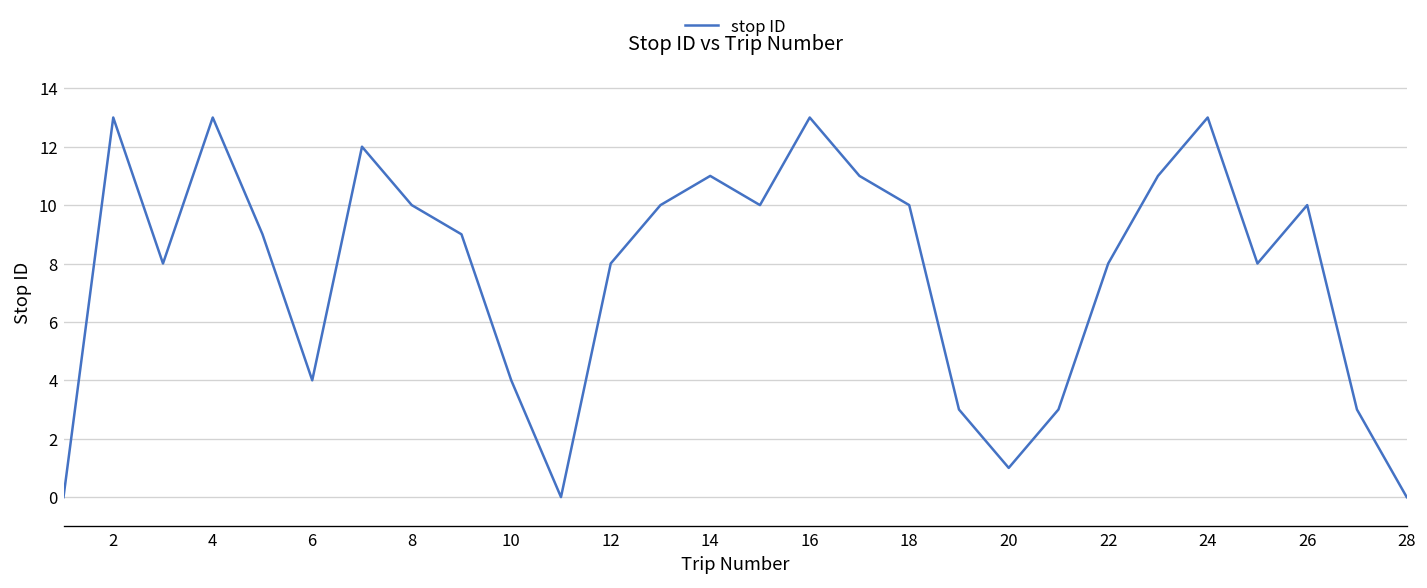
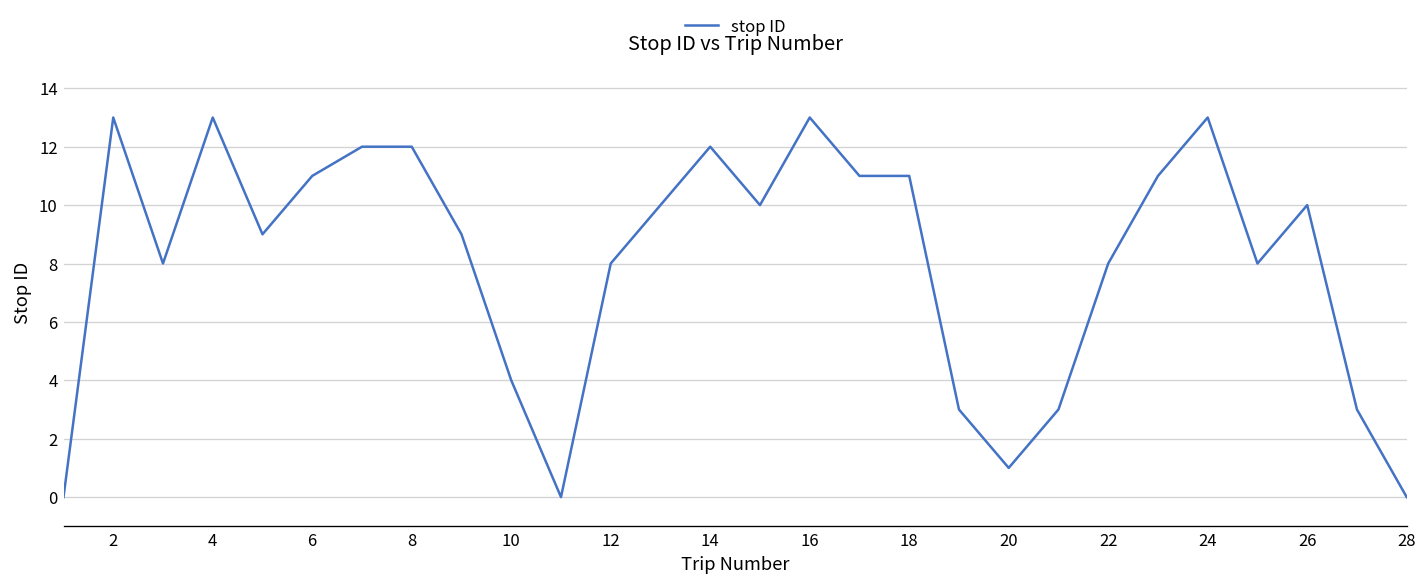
6: 4 -> 11
8: 10 -> 12
14: 11 -> 12
18: 10 -> 11
